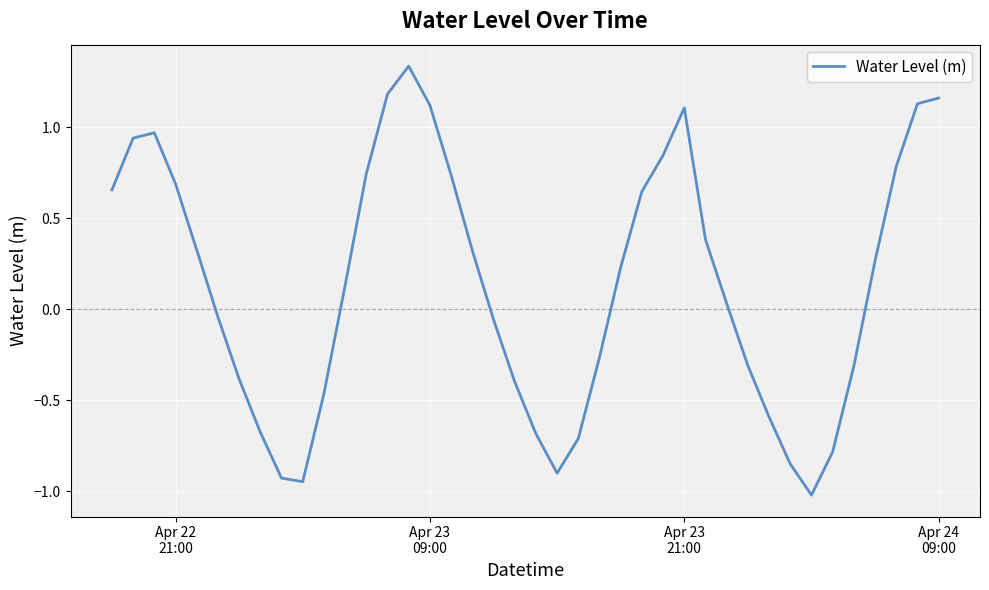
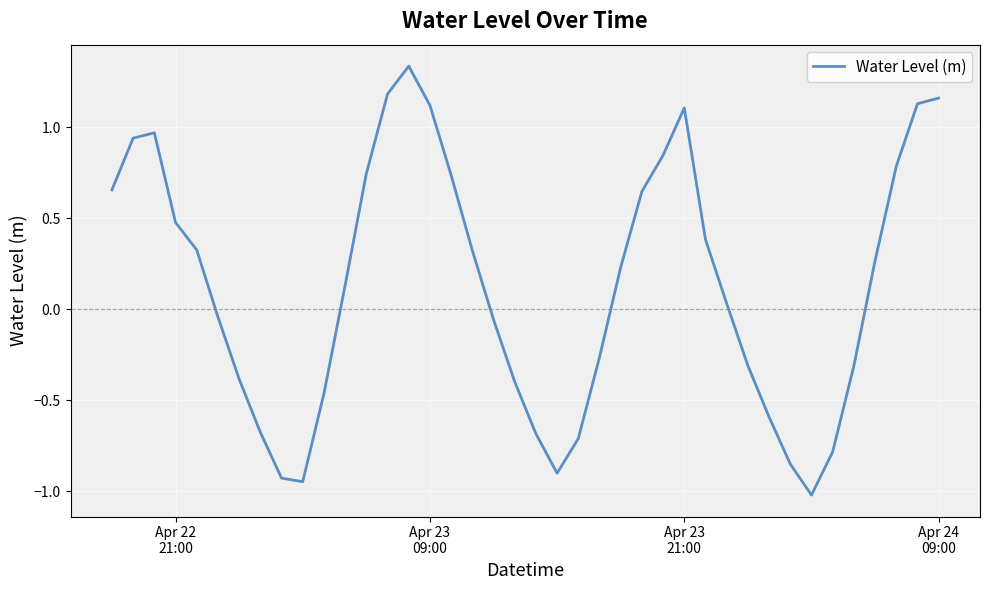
Apr 22 21:00: 0.69 -> 0.48
